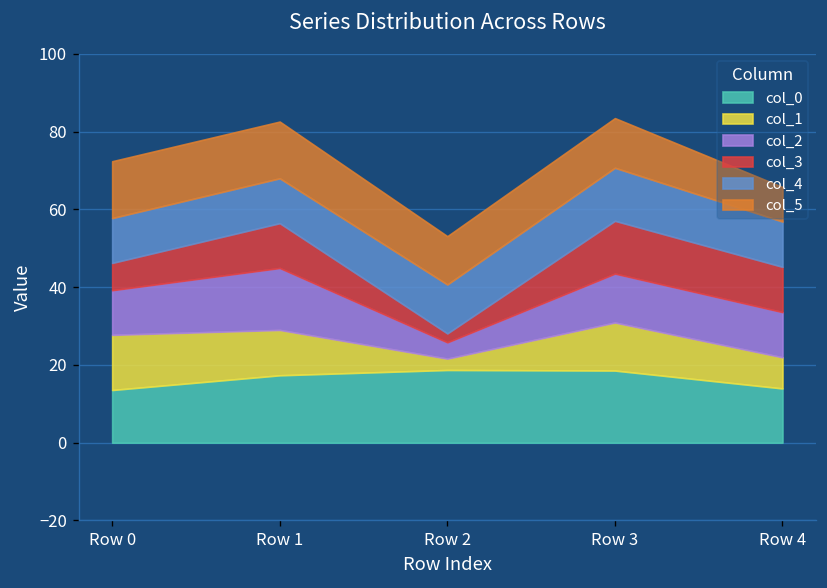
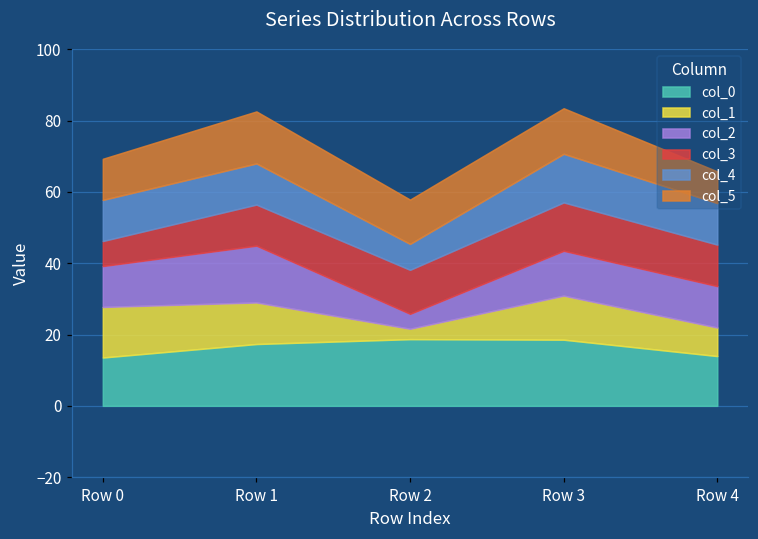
col_5, Row 0: 15 -> 12
col_3, Row 2: 2 -> 12
col_4, Row 2: 13 -> 7
